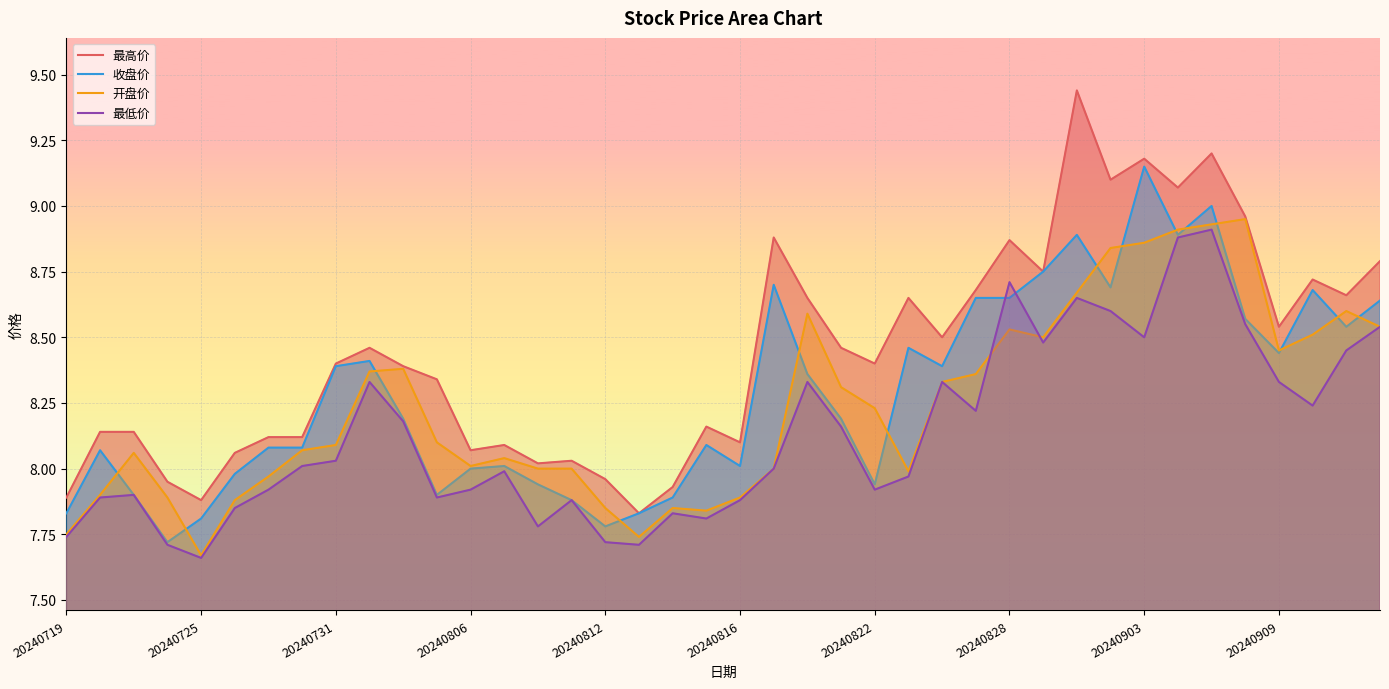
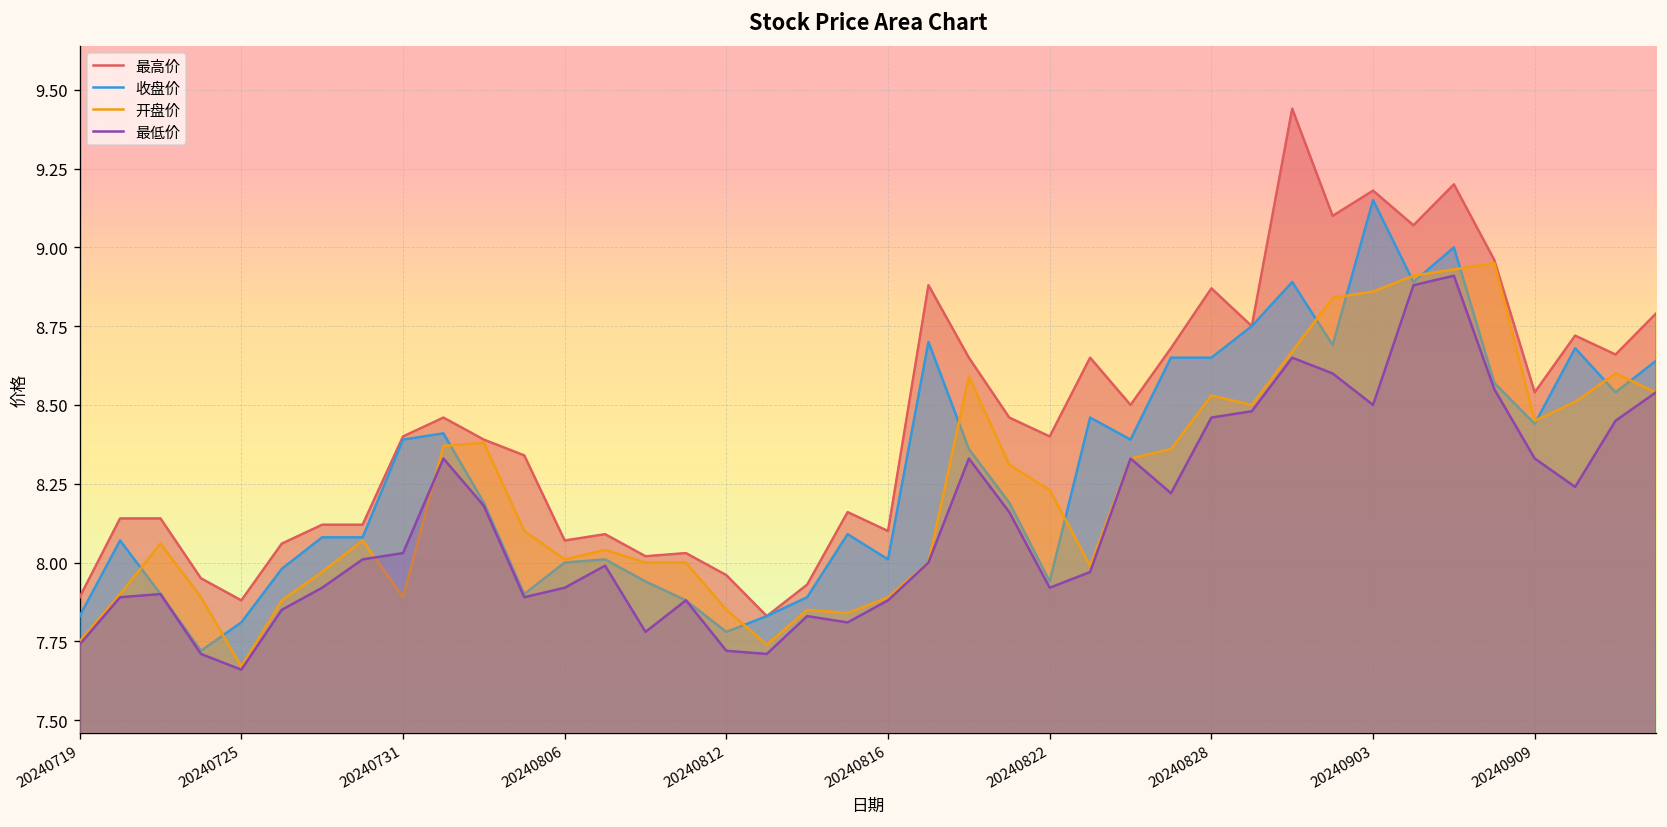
开盘价, 20240731: 8.09 -> 7.89
最低价, 20240828: 8.71 -> 8.46
